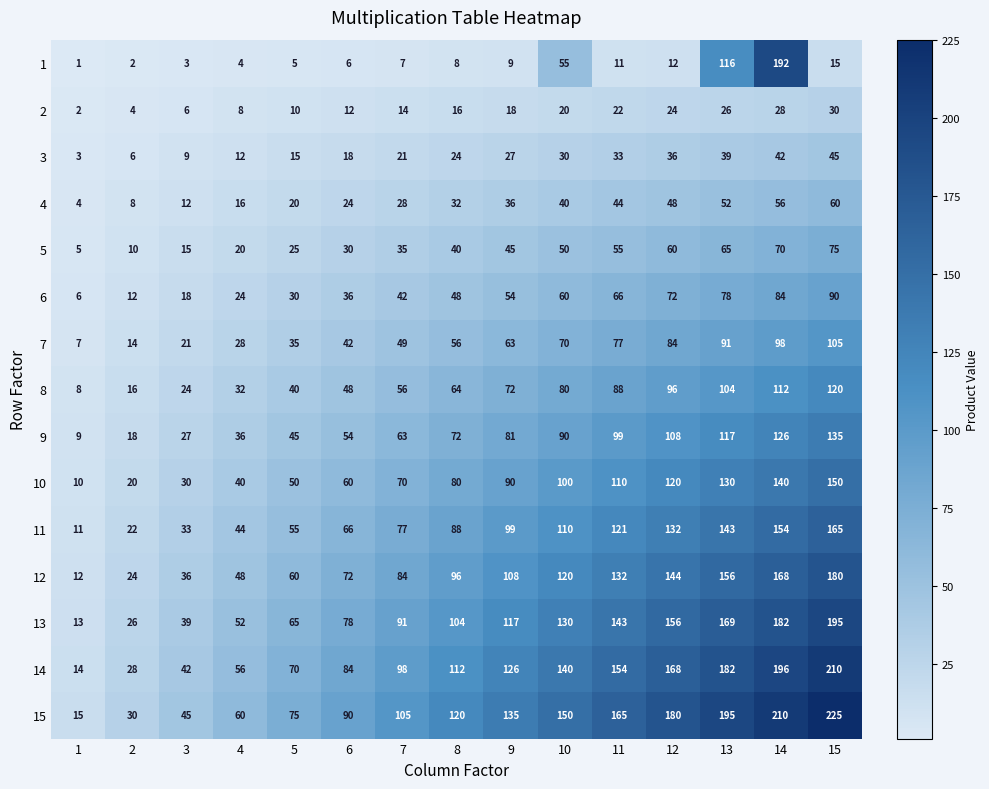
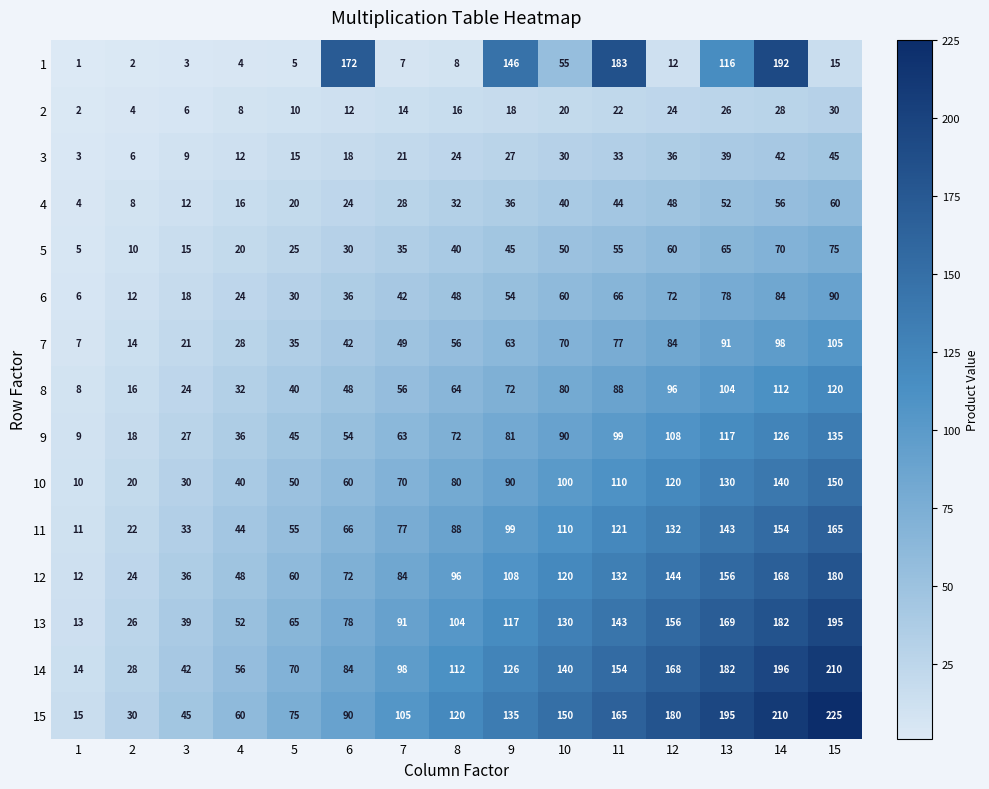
1, 6: 6 -> 172
1, 9: 9 -> 146
1, 11: 11 -> 183
